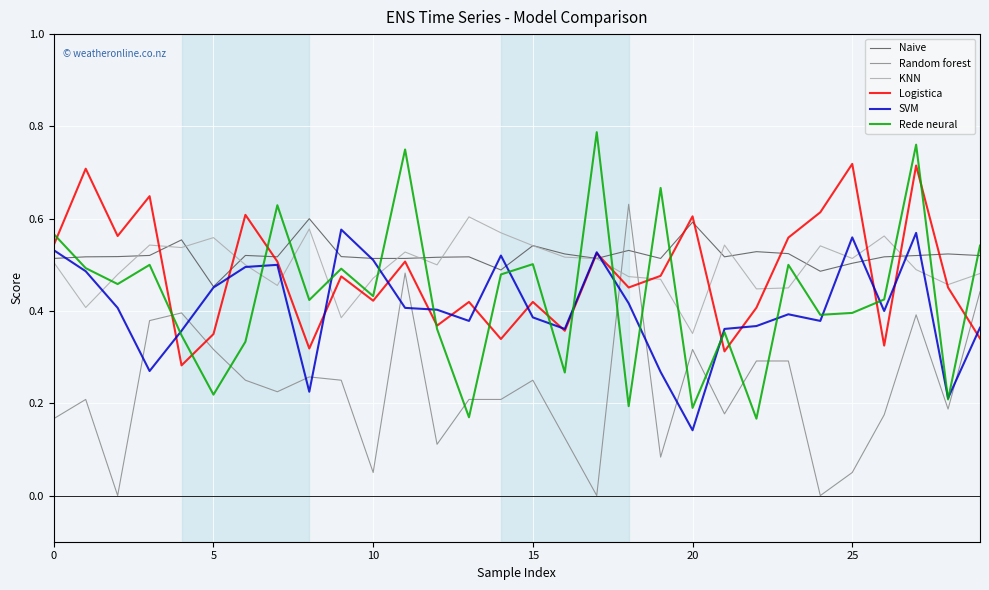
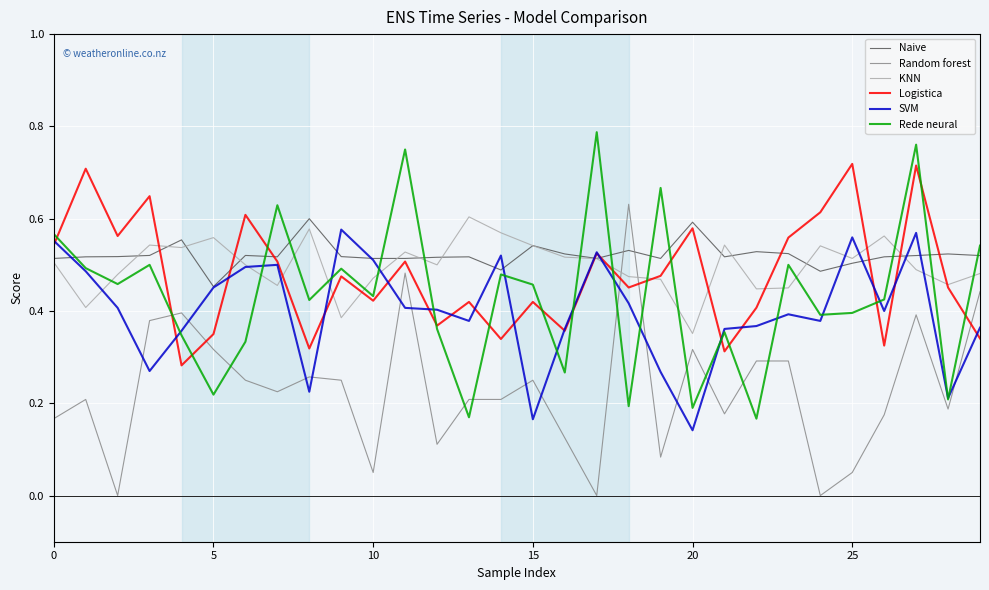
SVM, 0: 0.53 -> 0.55
SVM, 15: 0.39 -> 0.17
Rede neural, 15: 0.50 -> 0.46
Logistica, 20: 0.61 -> 0.58
